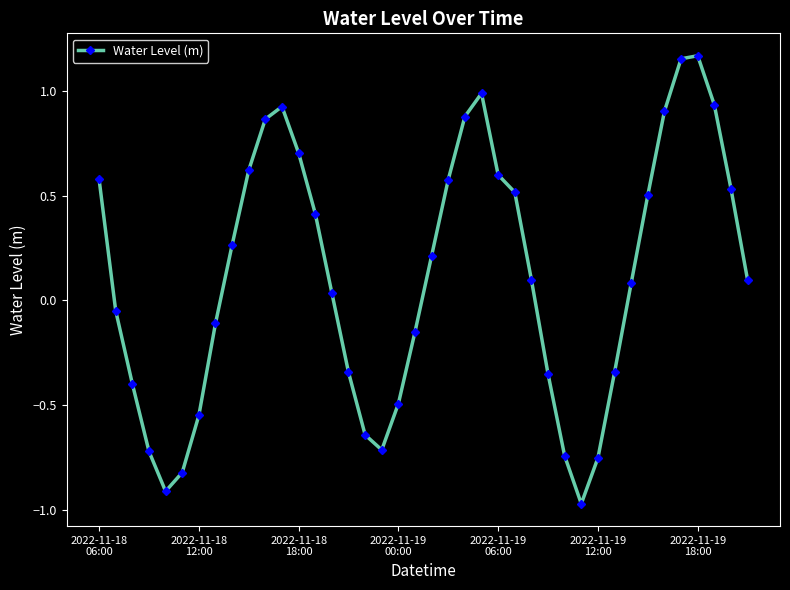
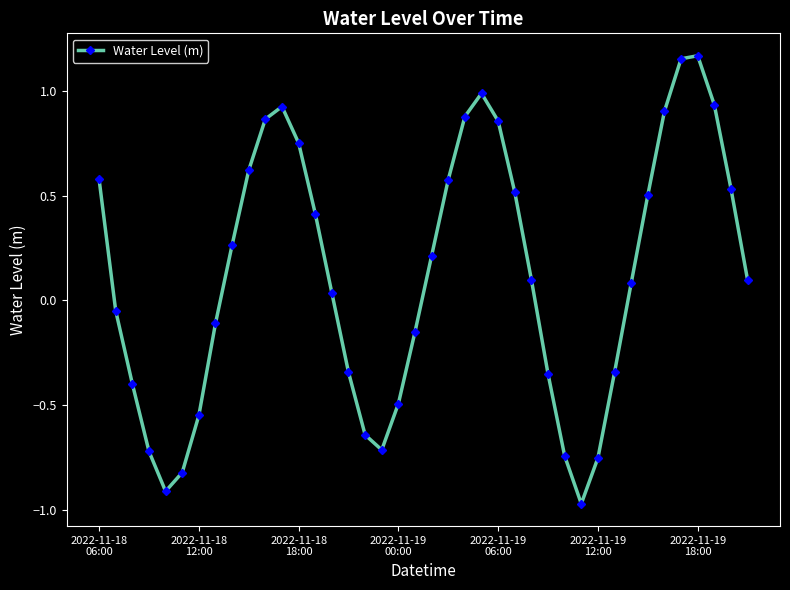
2022-11-18 18:00: 0.70 -> 0.75
2022-11-19 06:00: 0.60 -> 0.86
